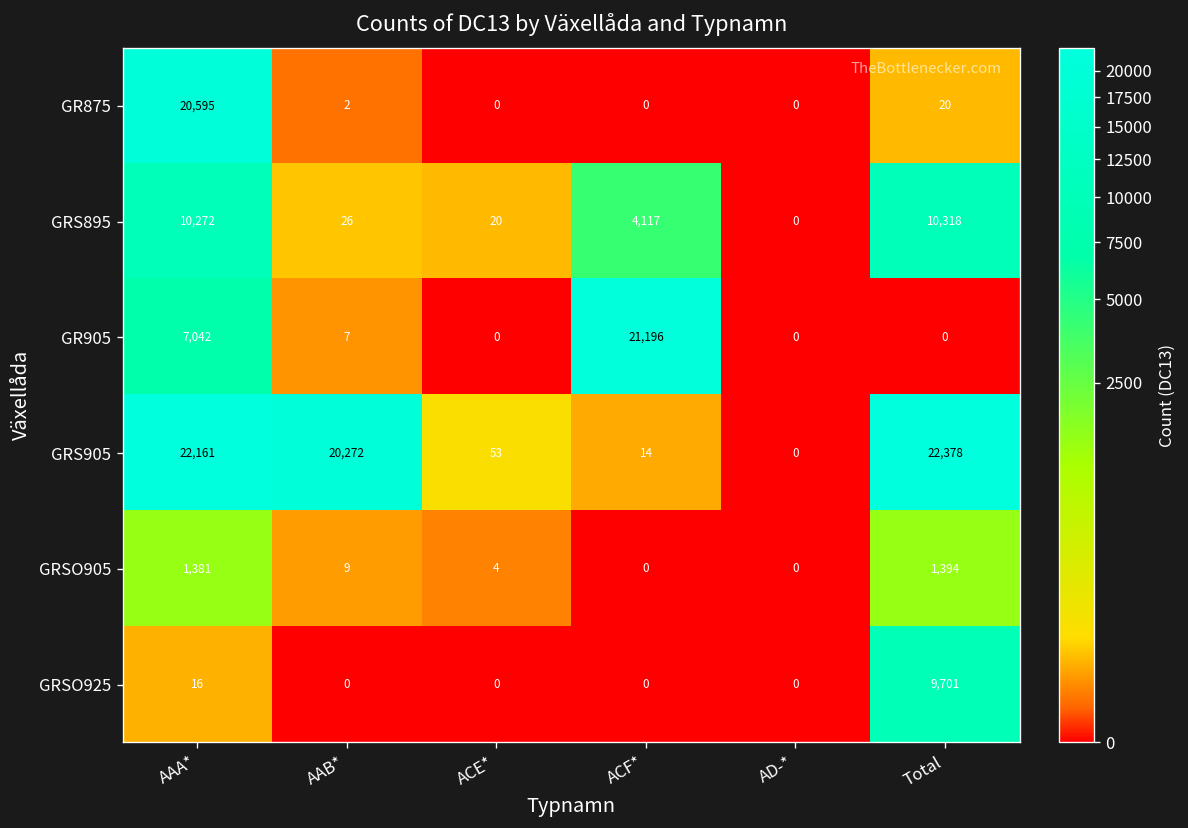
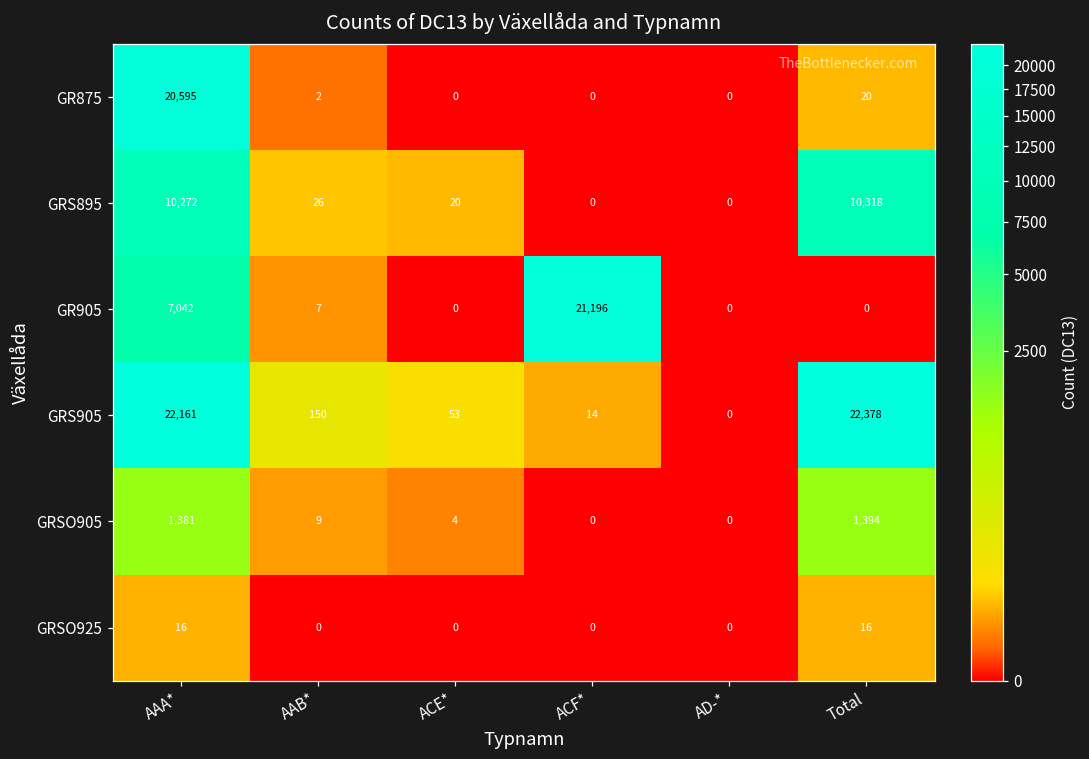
GRS895, ACF*: 4,117 -> 0
GRS905, AAB*: 20,272 -> 150
GRSO925, Total: 9,701 -> 16
